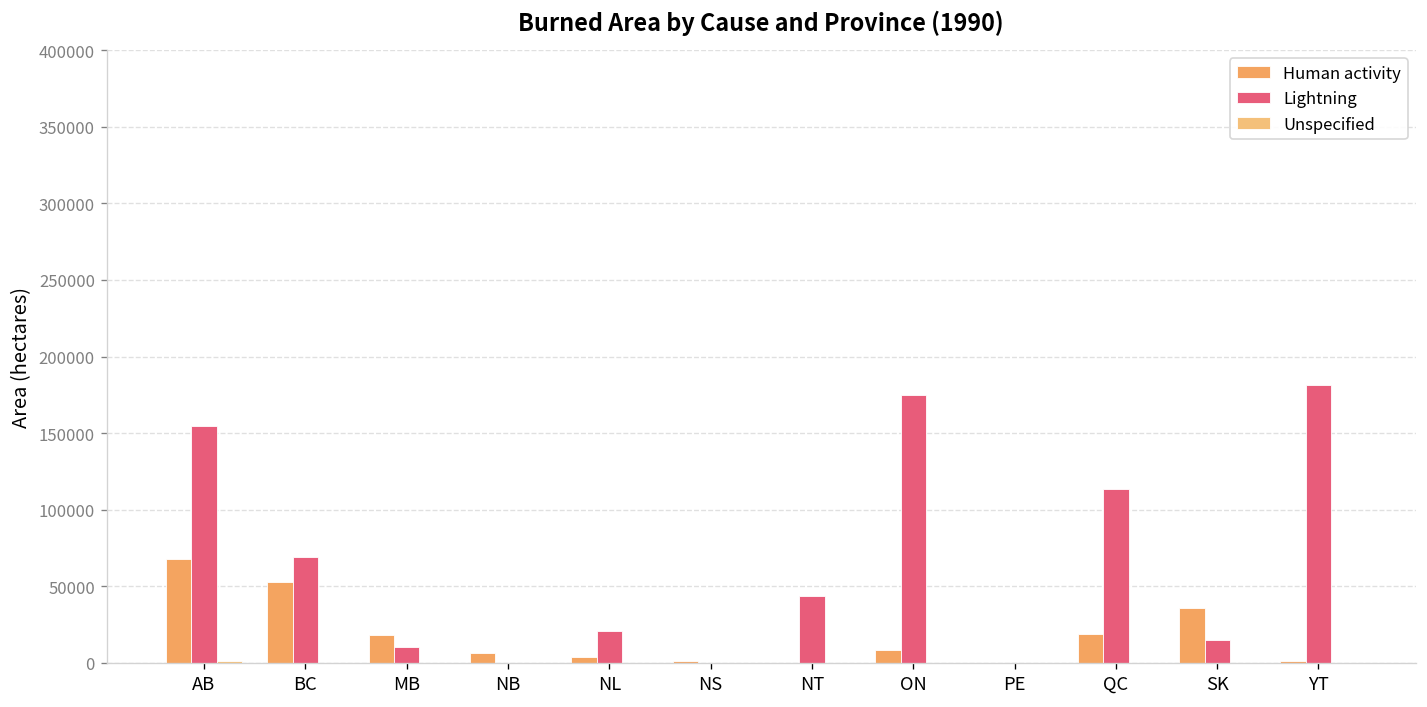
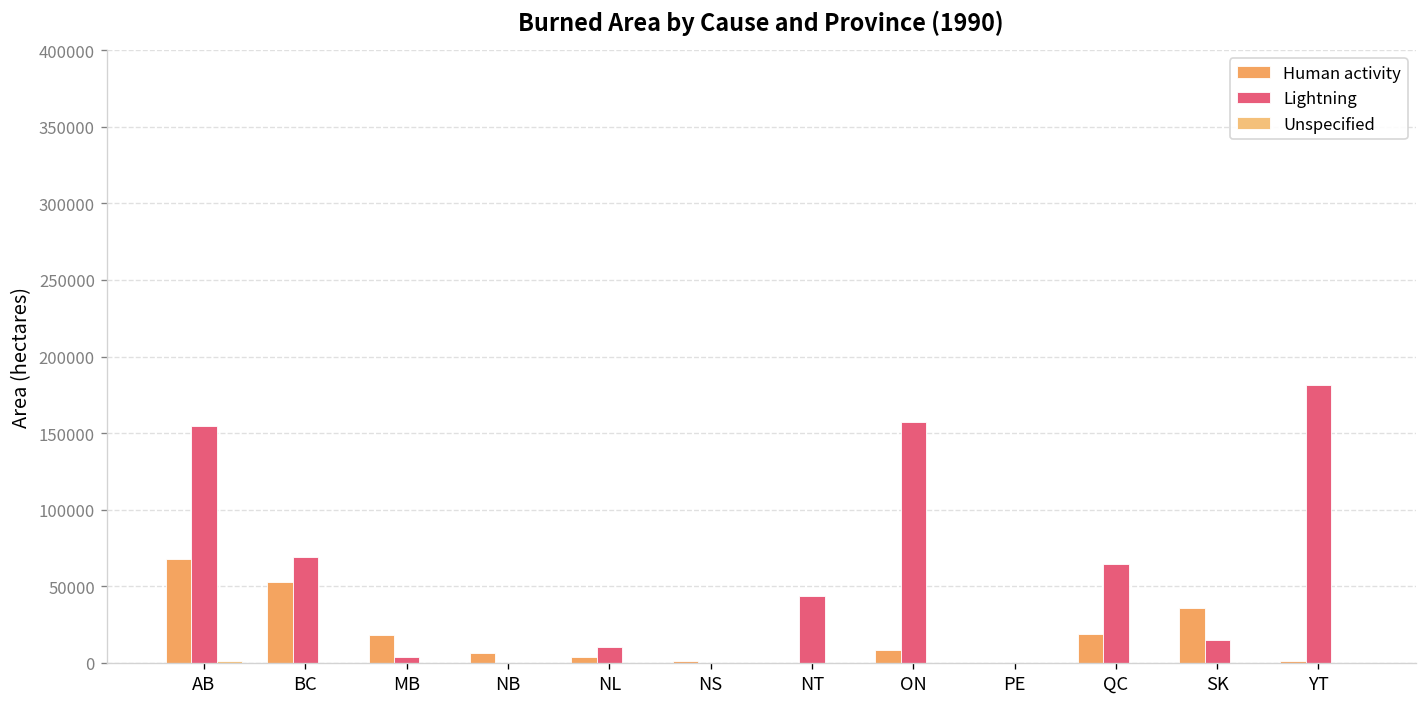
Lightning, MB: 10000 -> 4000
Lightning, NL: 21000 -> 10000
Lightning, ON: 175000 -> 157000
Lightning, QC: 114000 -> 65000
